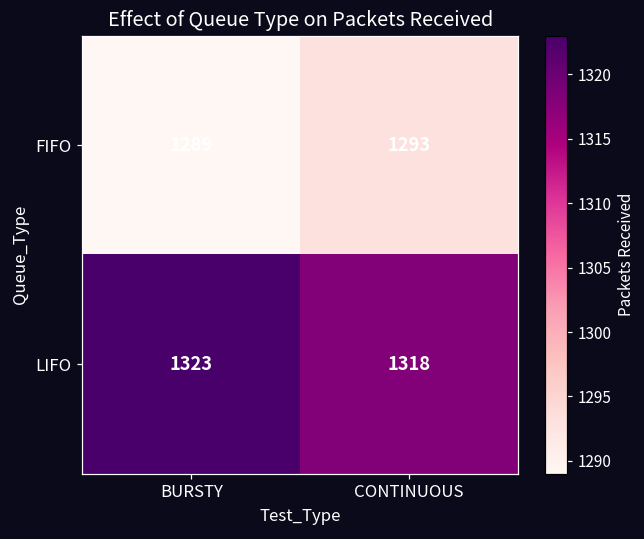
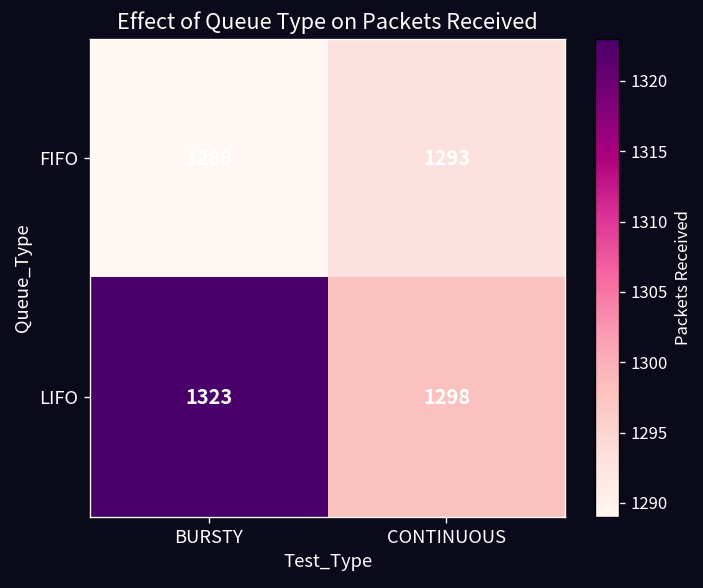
LIFO, CONTINUOUS: 1318 -> 1298
